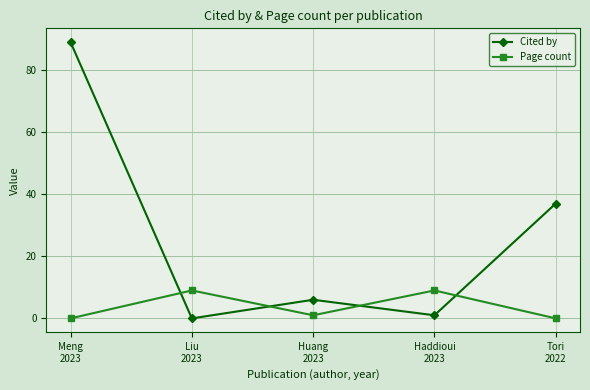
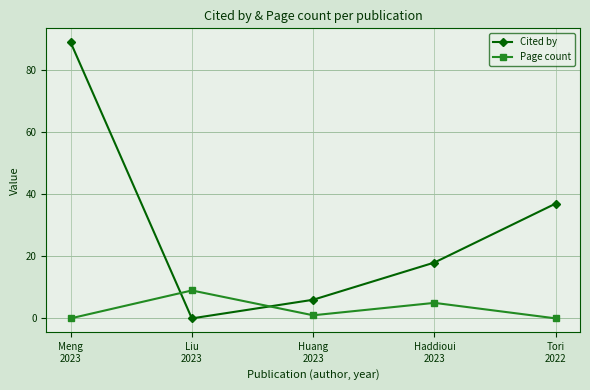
Cited by, Haddioui 2023: 1 -> 18
Page count, Haddioui 2023: 9 -> 5
